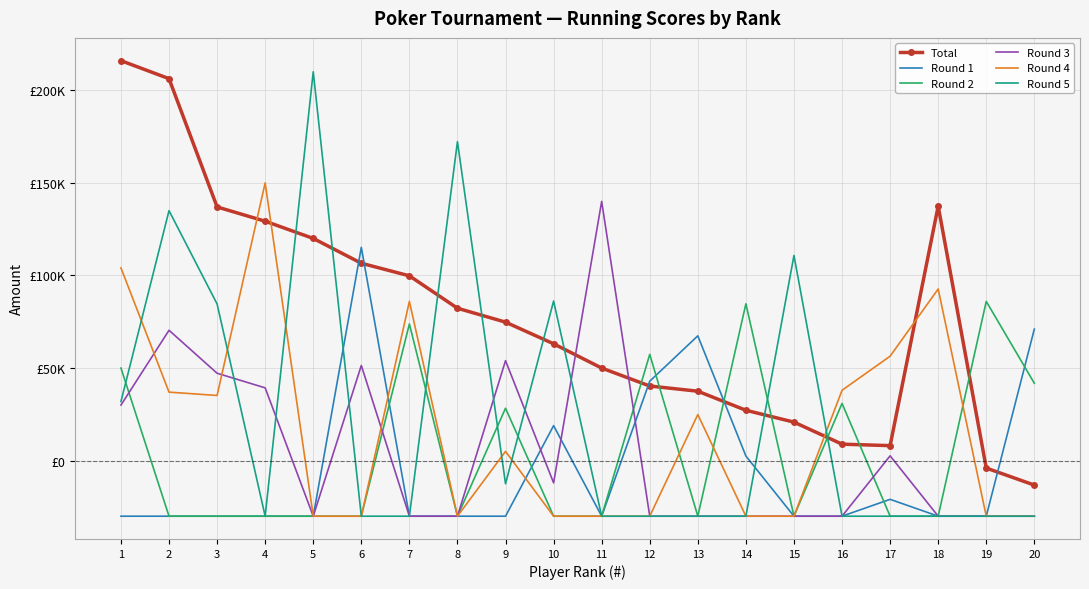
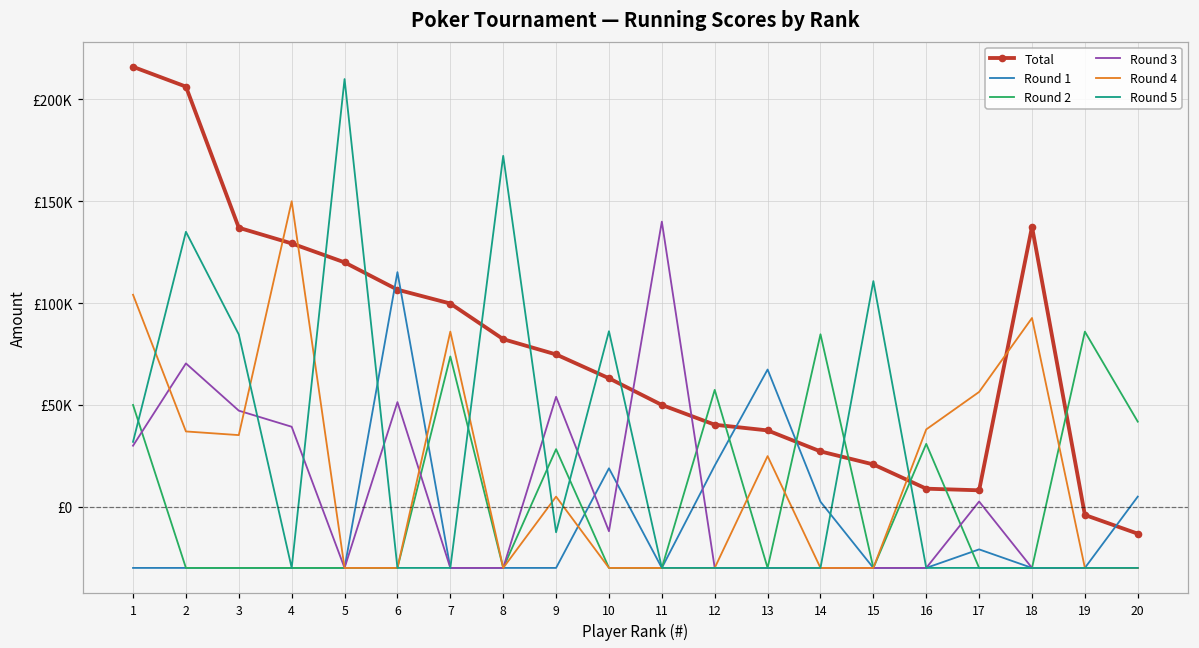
Round 1, 12: £43000 -> £20000
Round 1, 20: £71000 -> £5000
